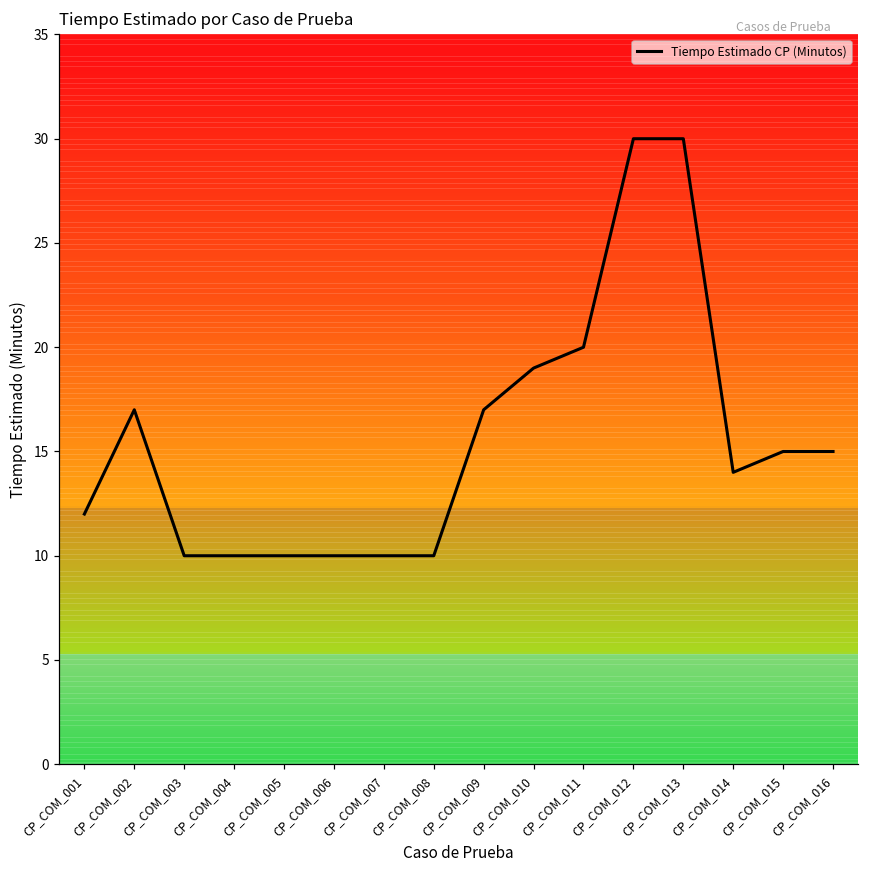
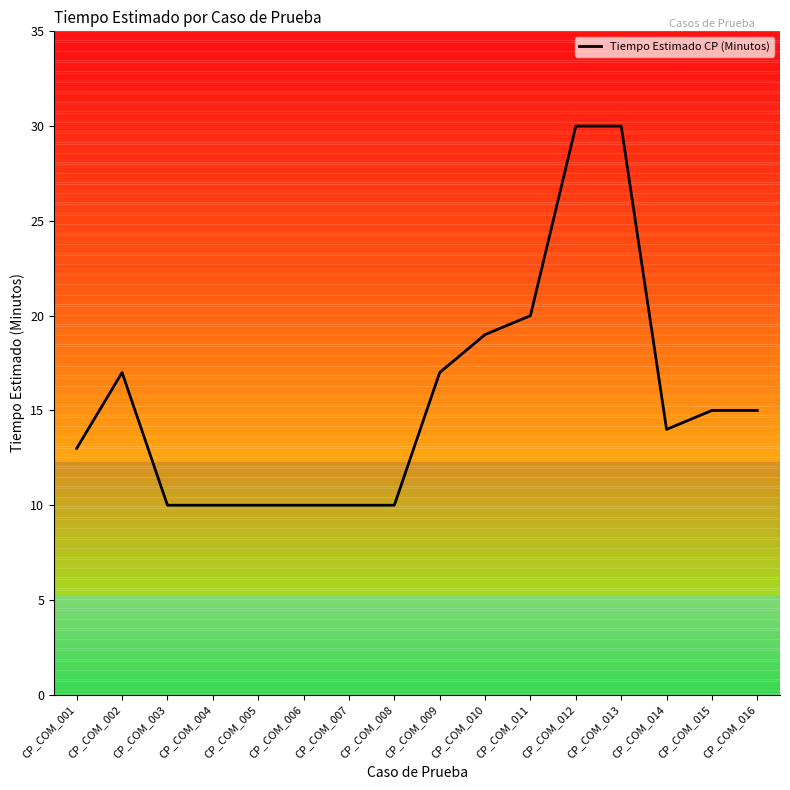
CP_COM_001: 12 -> 13
